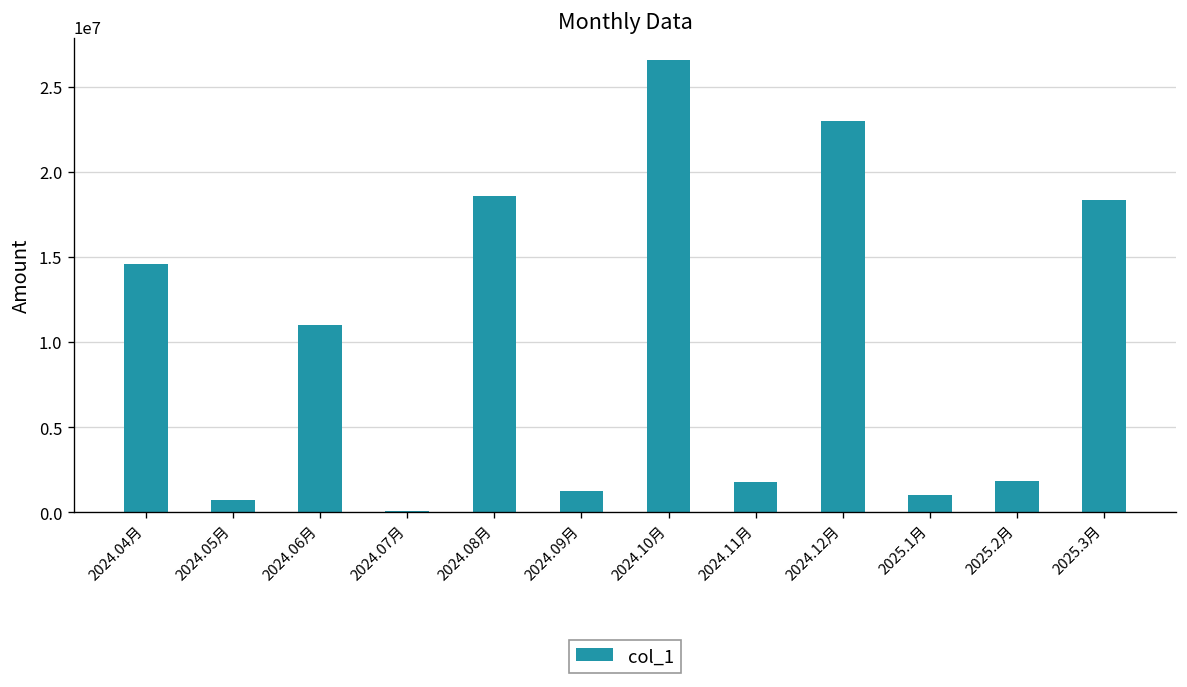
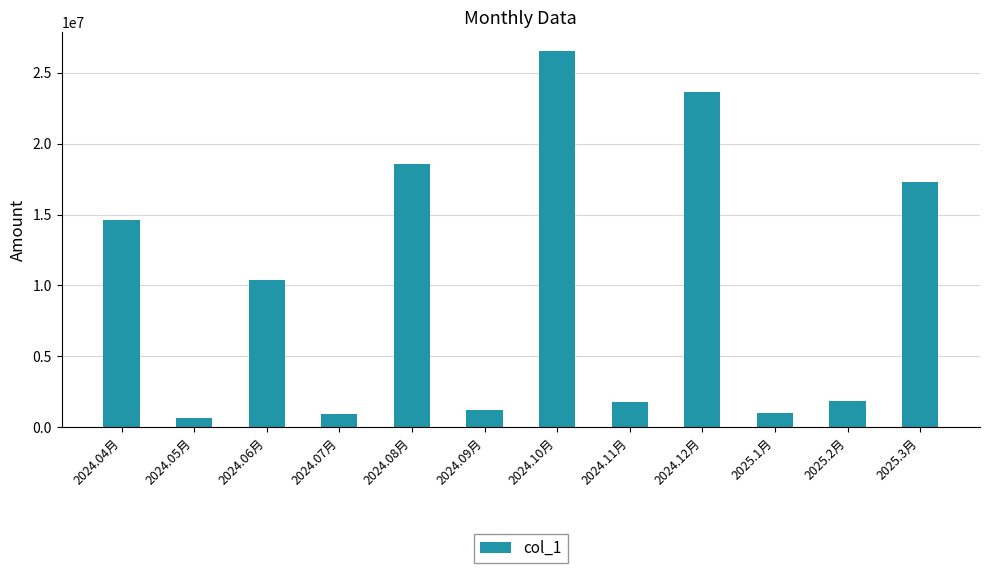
2024.06月: 11000000 -> 10300000
2024.07月: 100000 -> 900000
2024.12月: 23000000 -> 23600000
2025.3月: 18300000 -> 17300000
